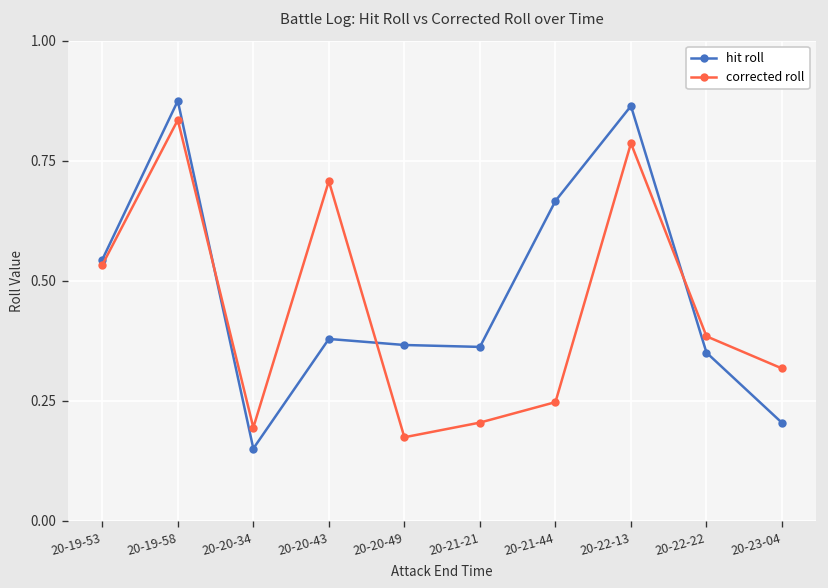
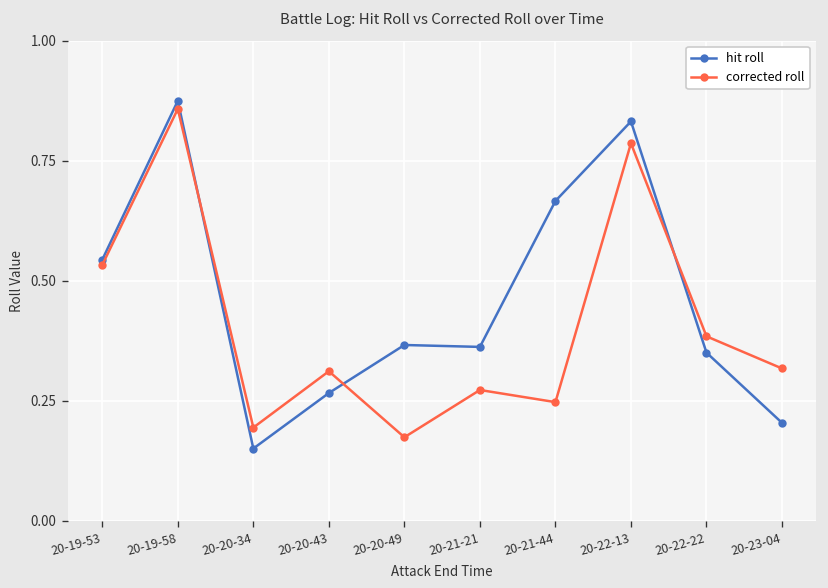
corrected roll, 20-19-58: 0.83 -> 0.86
hit roll, 20-20-43: 0.38 -> 0.27
corrected roll, 20-20-43: 0.71 -> 0.31
corrected roll, 20-21-21: 0.20 -> 0.27
hit roll, 20-22-13: 0.86 -> 0.83
